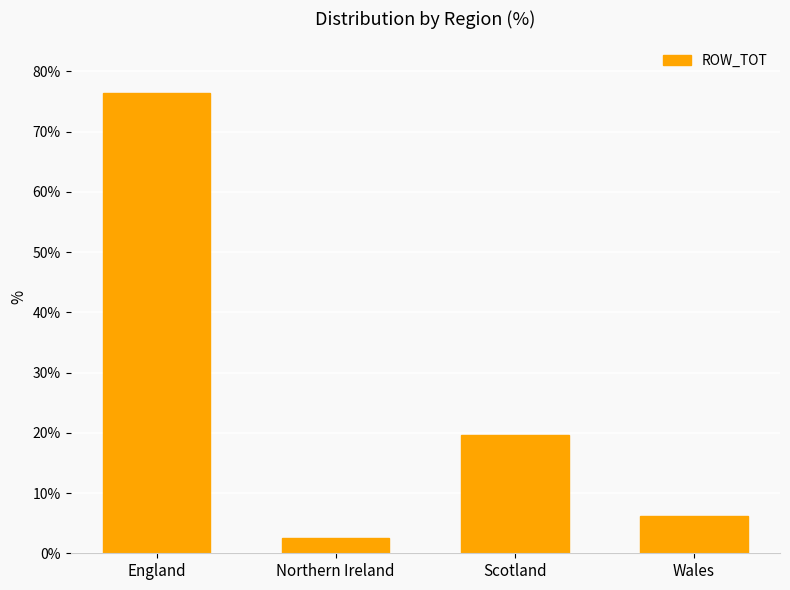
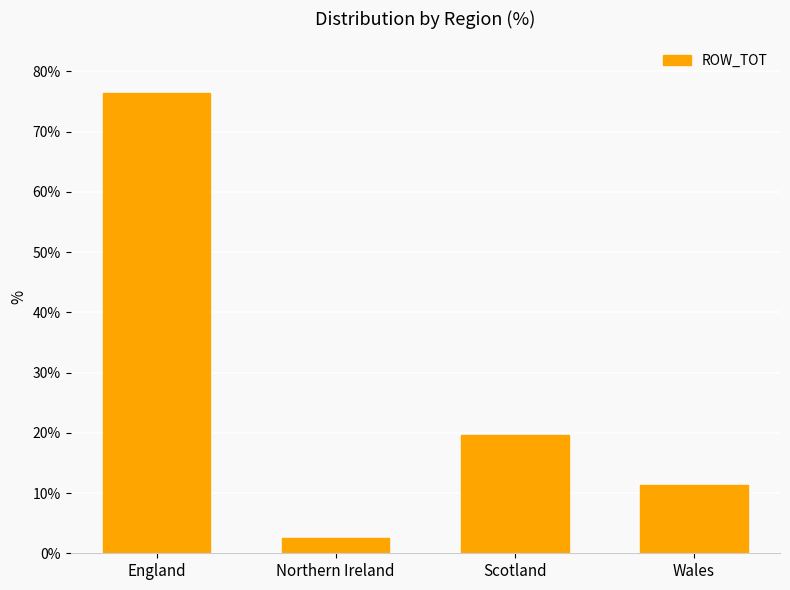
Wales: 6% -> 11%
